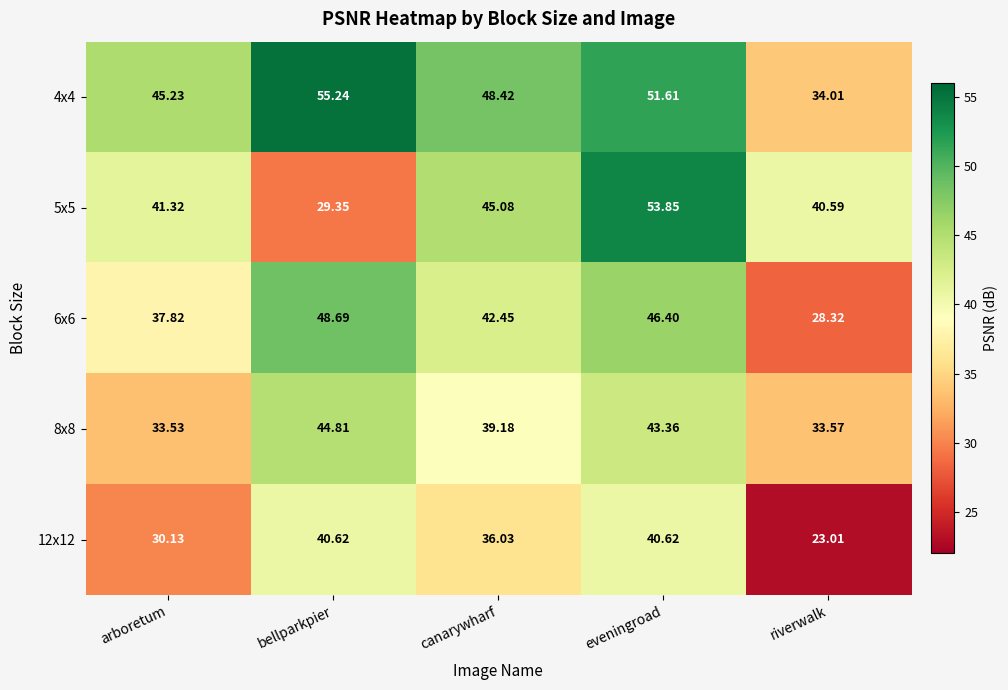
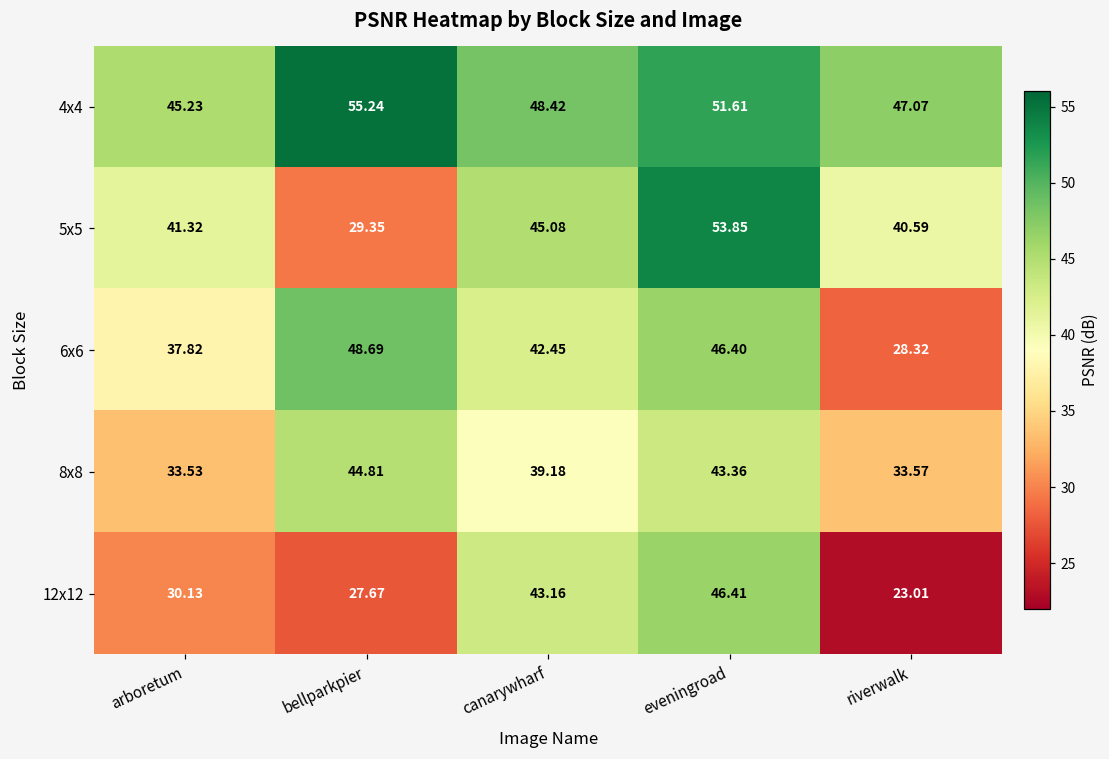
4x4, riverwalk: 34.01 -> 47.07
12x12, bellparkpier: 40.62 -> 27.67
12x12, canarywharf: 36.03 -> 43.16
12x12, eveningroad: 40.62 -> 46.41
